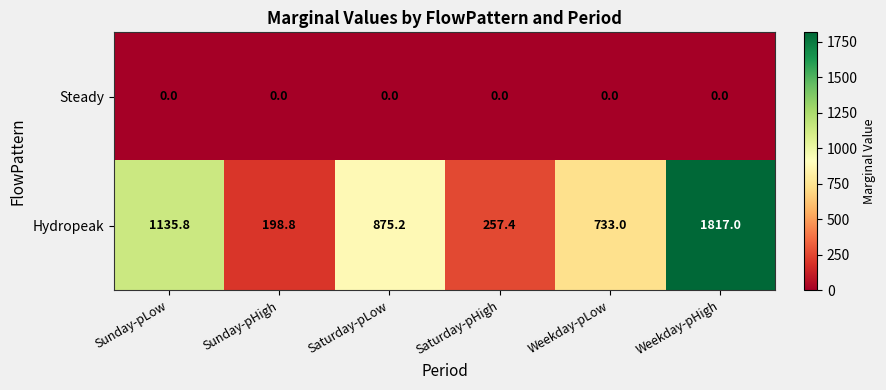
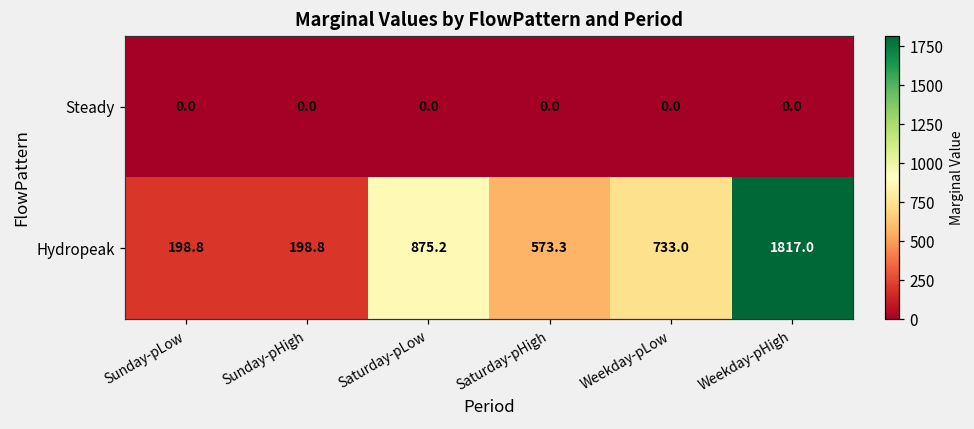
Hydropeak, Sunday-pLow: 1135.8 -> 198.8
Hydropeak, Saturday-pHigh: 257.4 -> 573.3
